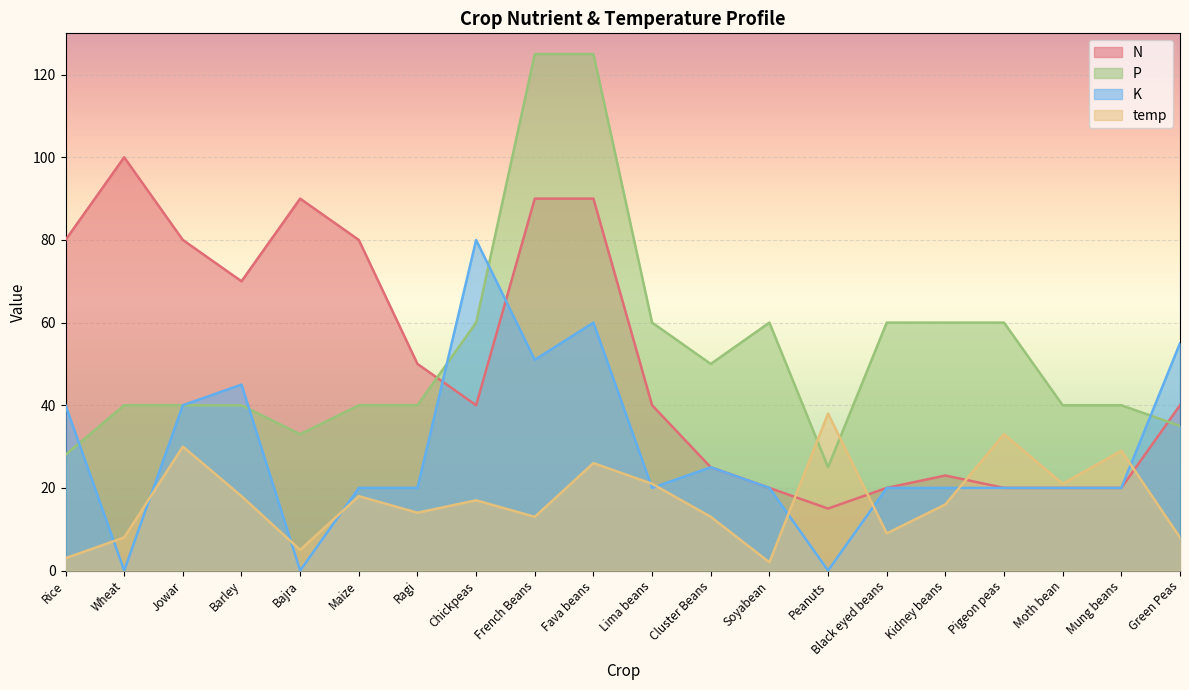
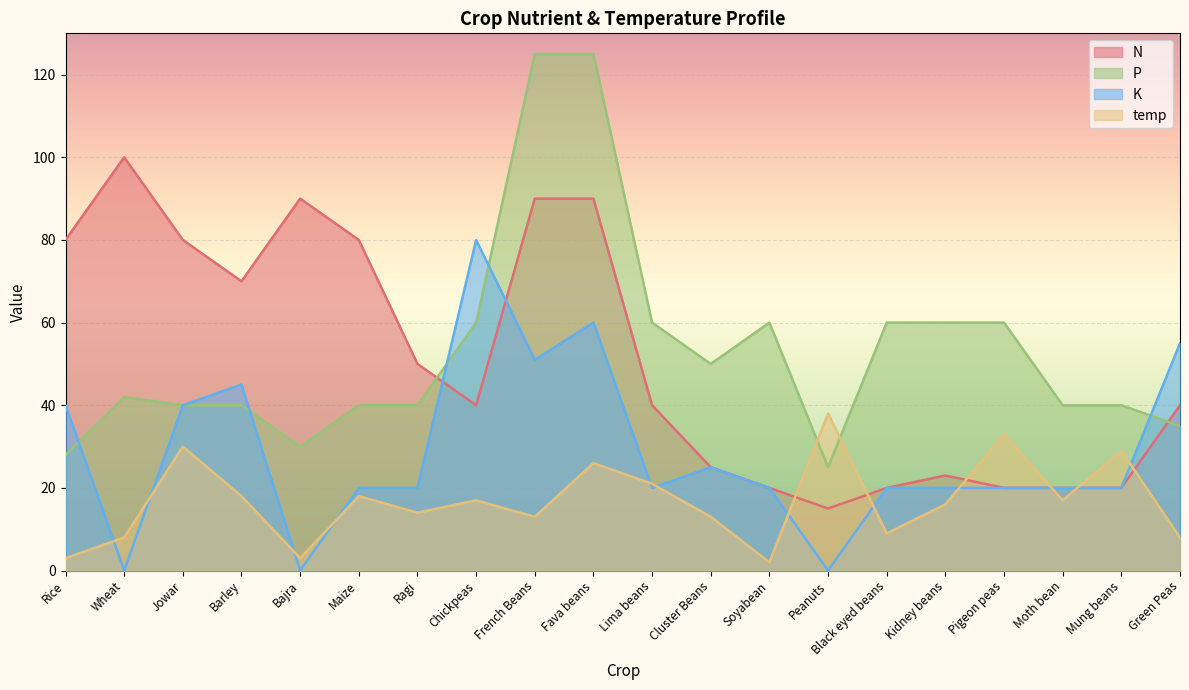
P, Wheat: 40 -> 42
P, Bajra: 33 -> 30
temp, Bajra: 5 -> 3
temp, Moth bean: 21 -> 17
